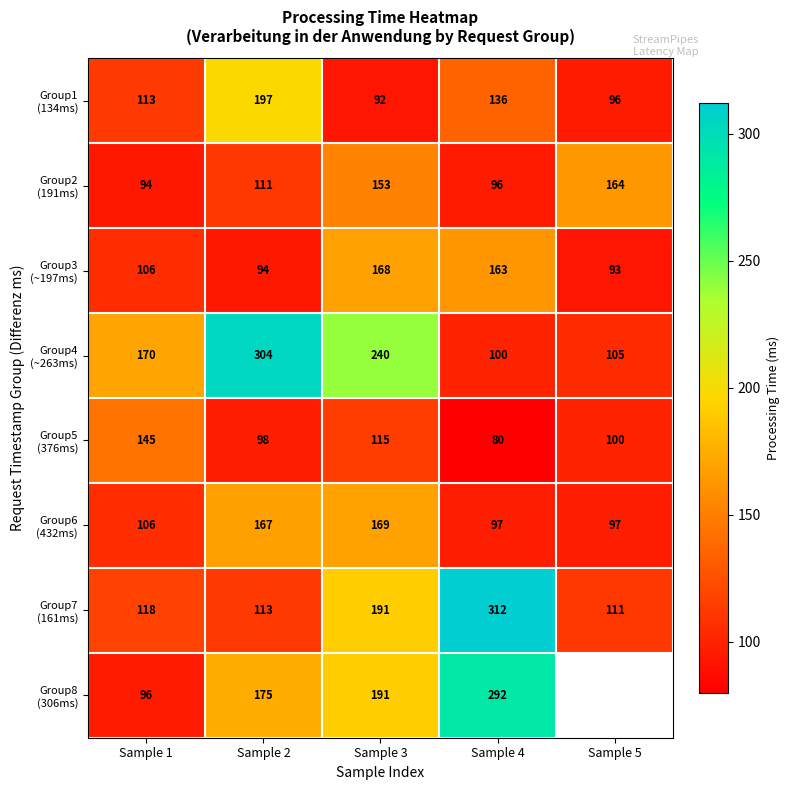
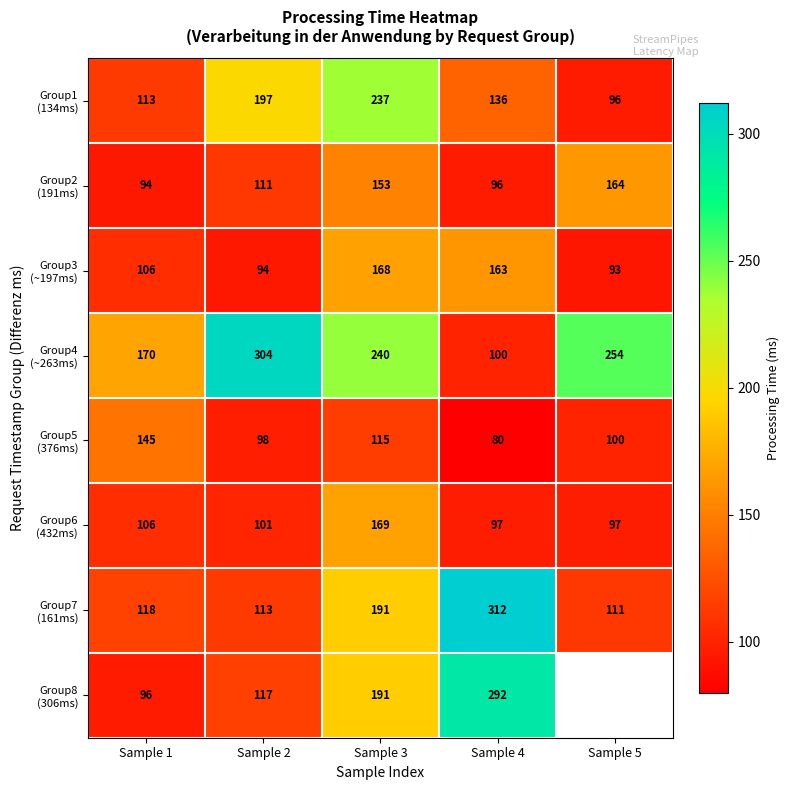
Group1 (134ms), Sample 3: 92 -> 237
Group4 (~263ms), Sample 5: 105 -> 254
Group6 (432ms), Sample 2: 167 -> 101
Group8 (306ms), Sample 2: 175 -> 117
